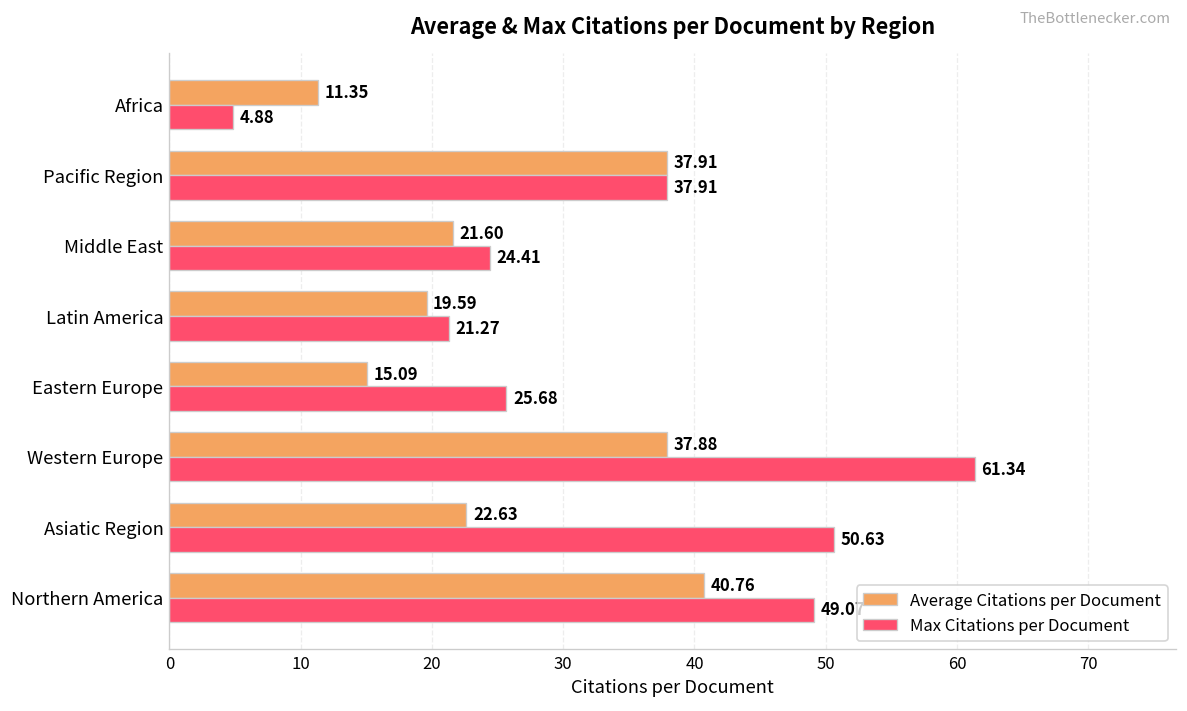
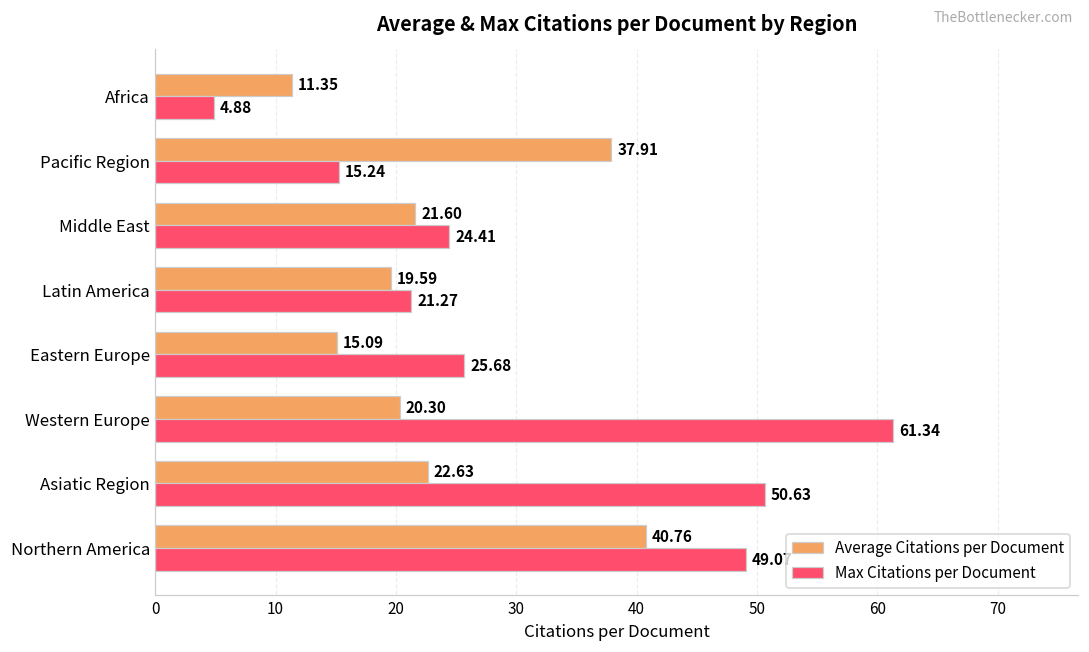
Max Citations per Document, Pacific Region: 37.91 -> 15.24
Average Citations per Document, Western Europe: 37.88 -> 20.30
